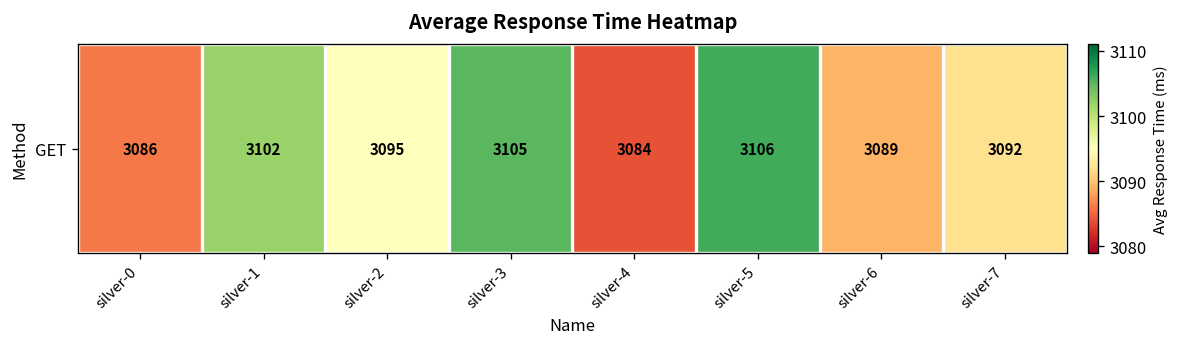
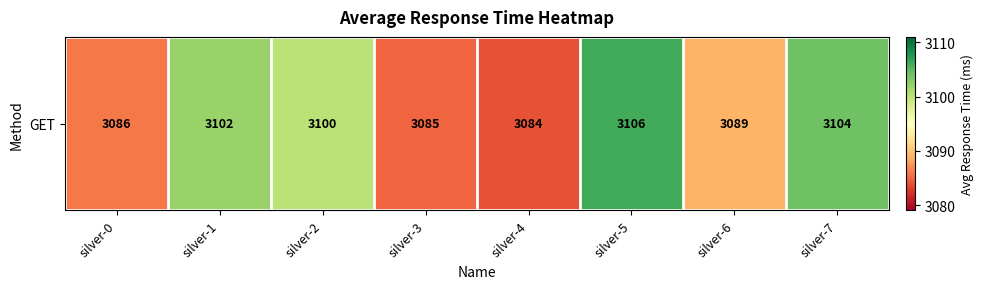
GET, silver-2: 3095 -> 3100
GET, silver-3: 3105 -> 3085
GET, silver-7: 3092 -> 3104
